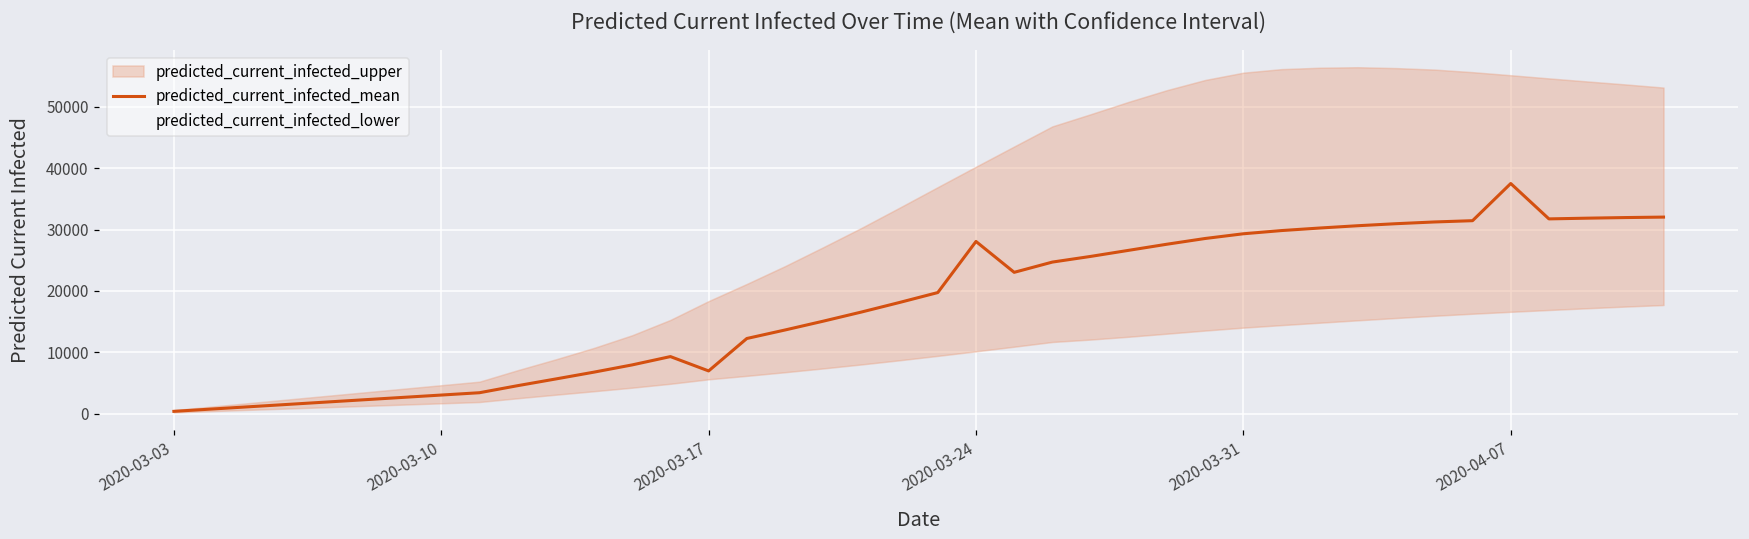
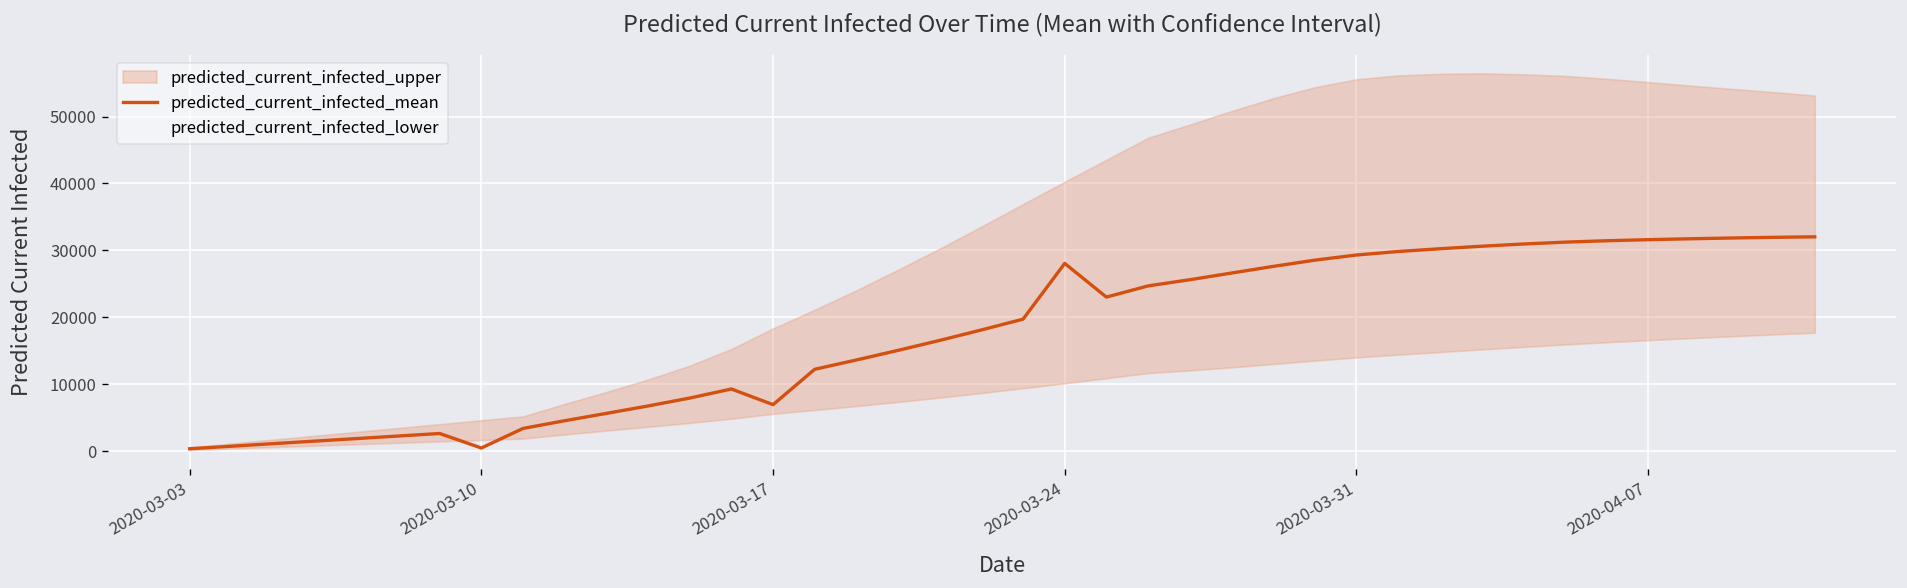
predicted_current_infected_mean, 2020-03-10: 3000 -> 0
predicted_current_infected_mean, 2020-04-07: 38000 -> 32000
